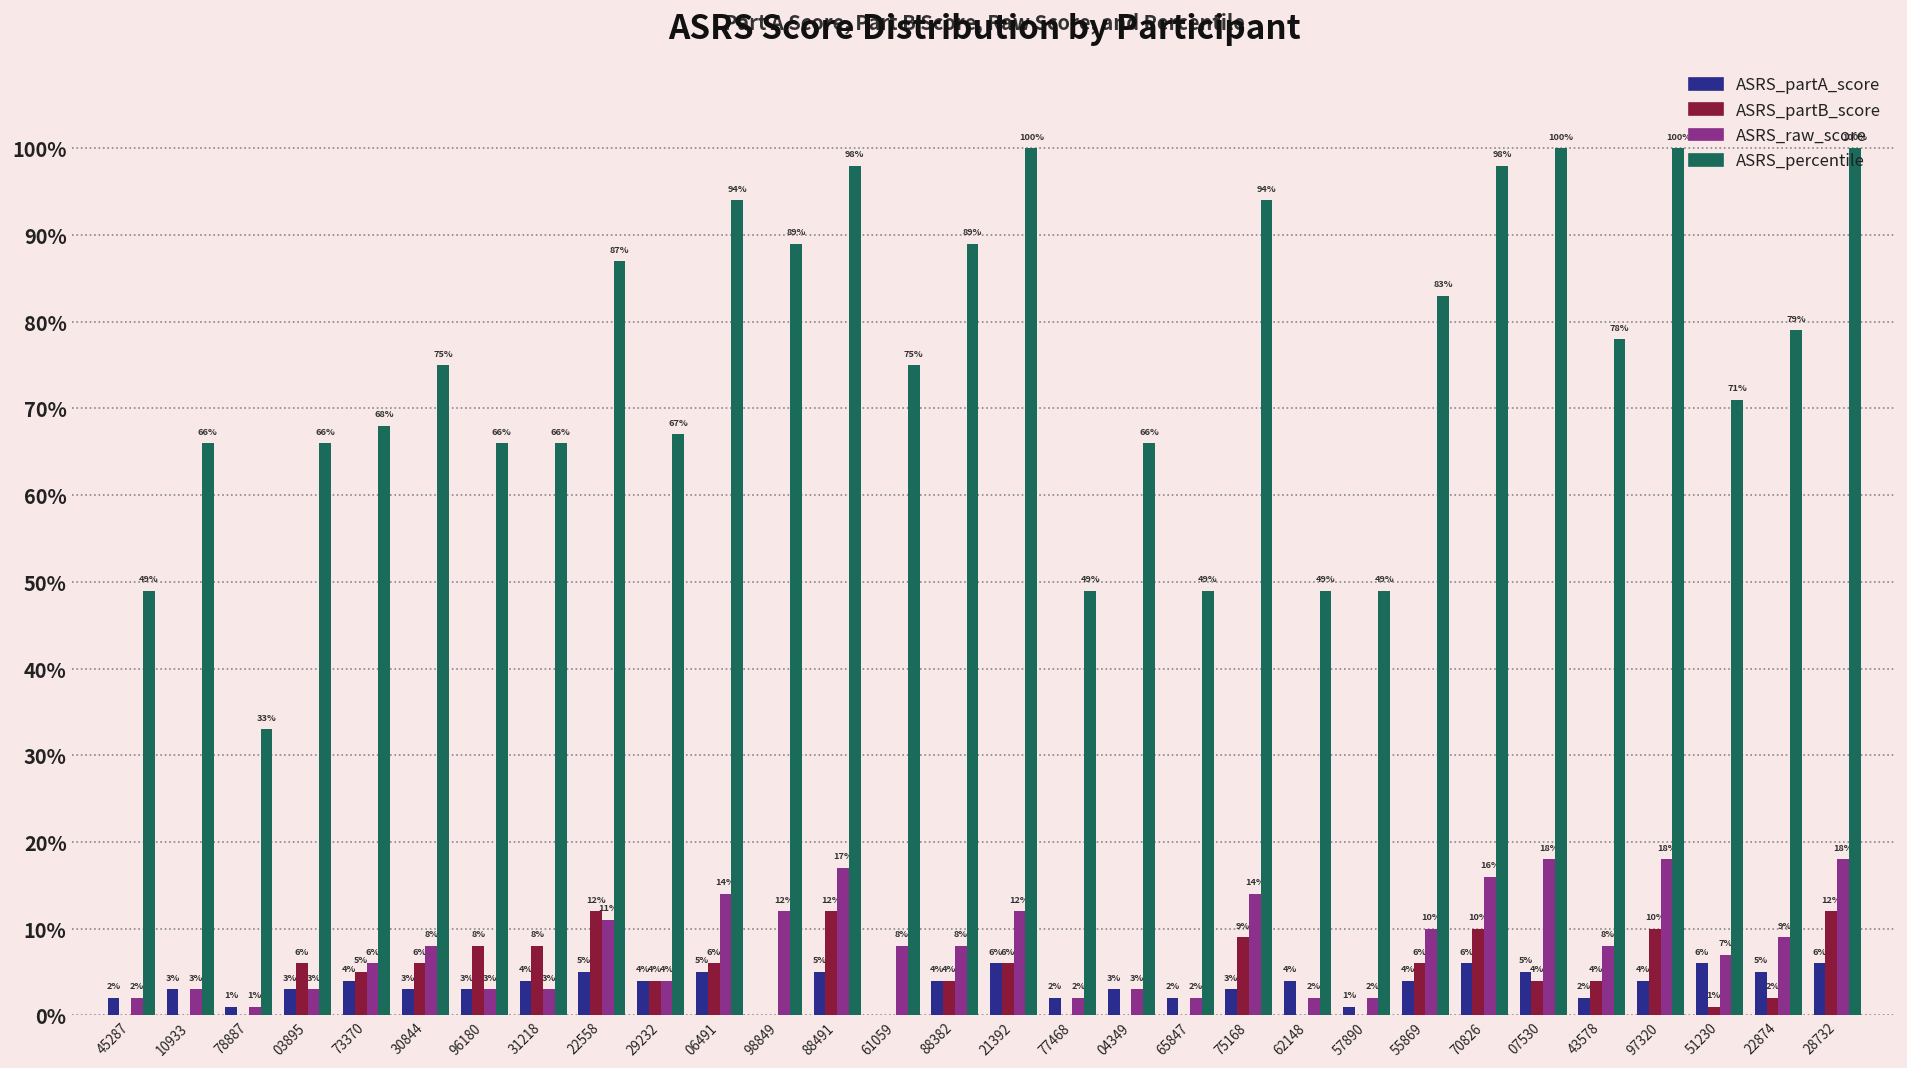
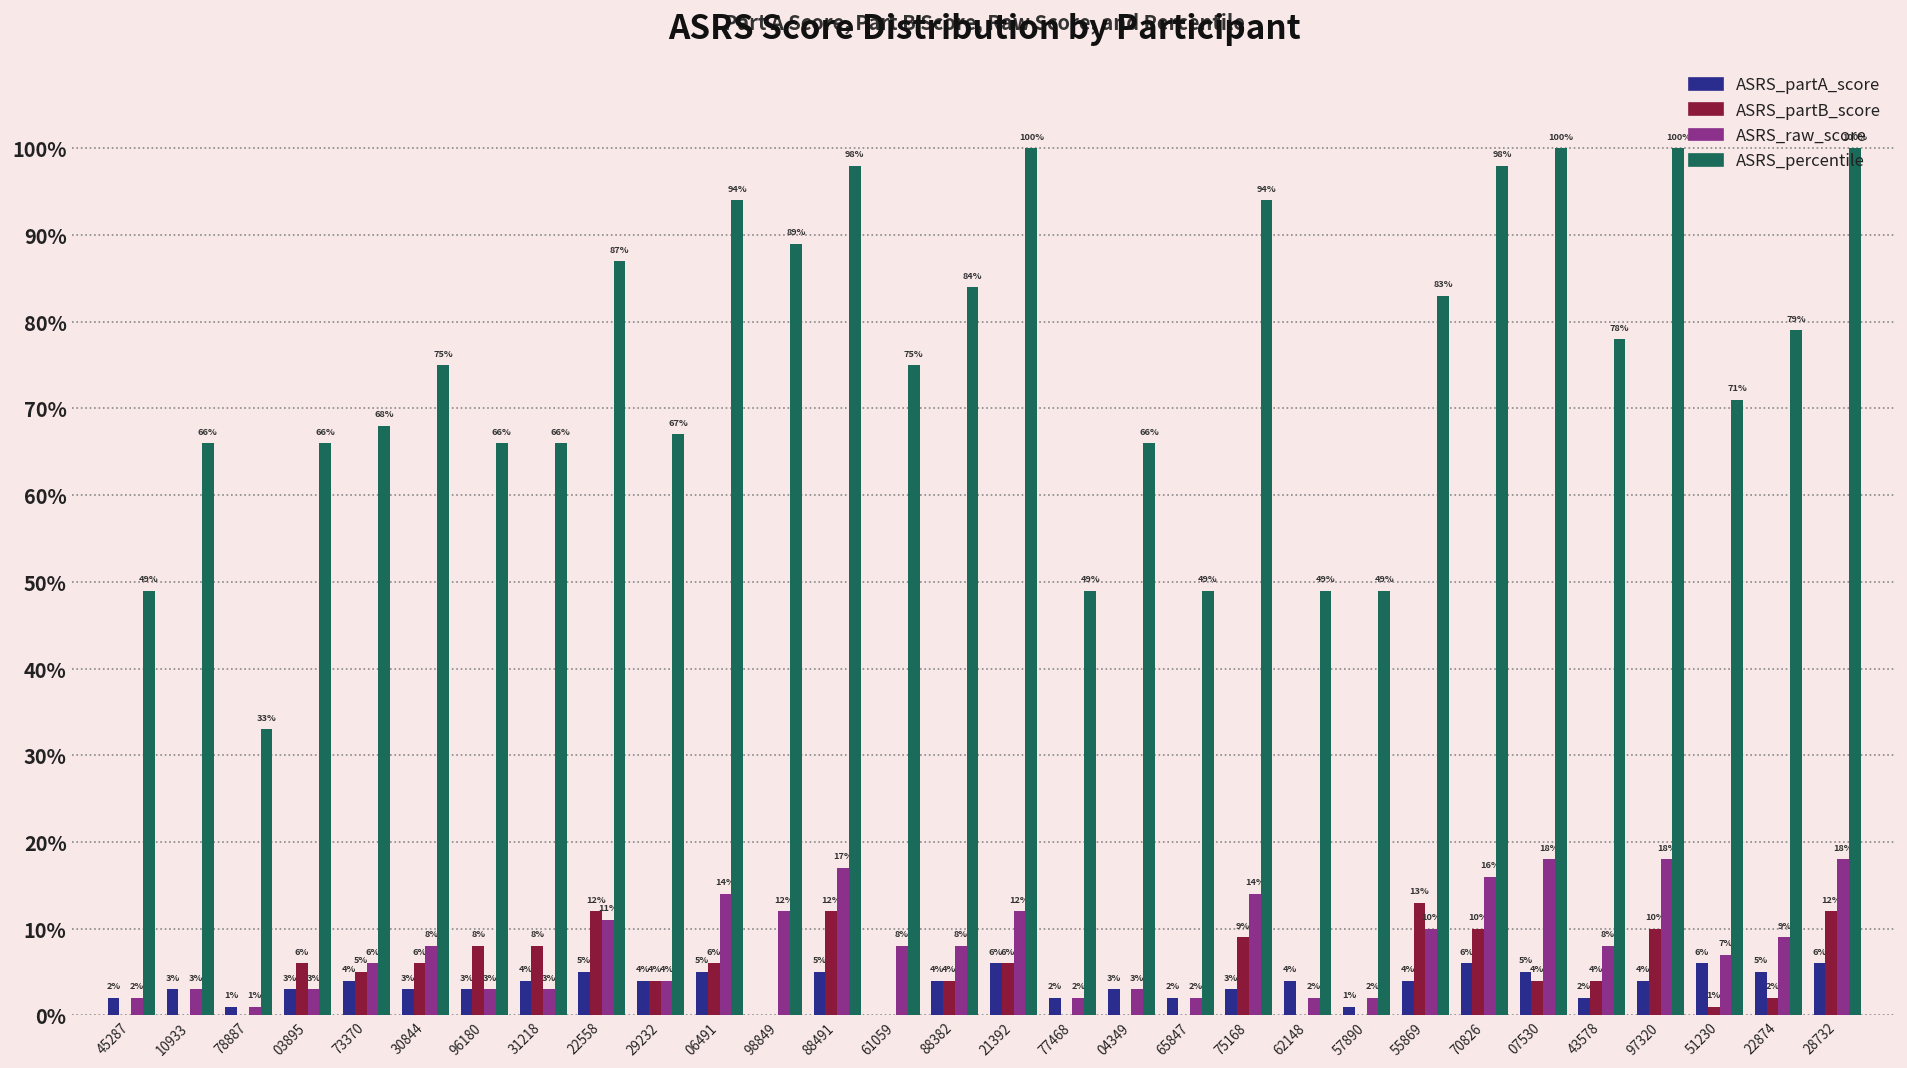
ASRS_percentile, 88382: 89% -> 84%
ASRS_partB_score, 55869: 6% -> 13%
